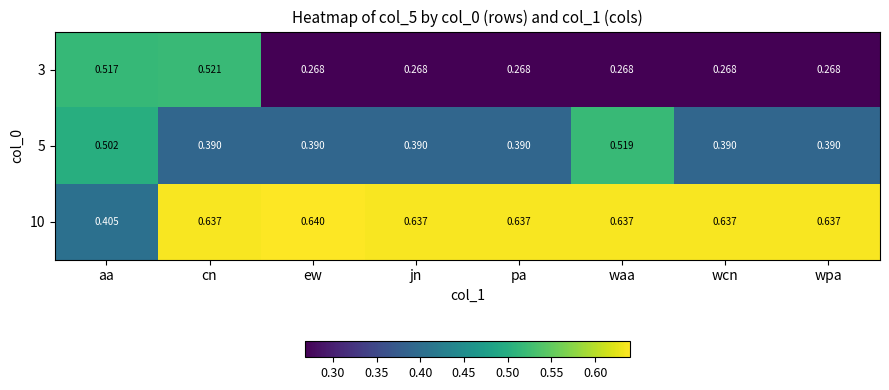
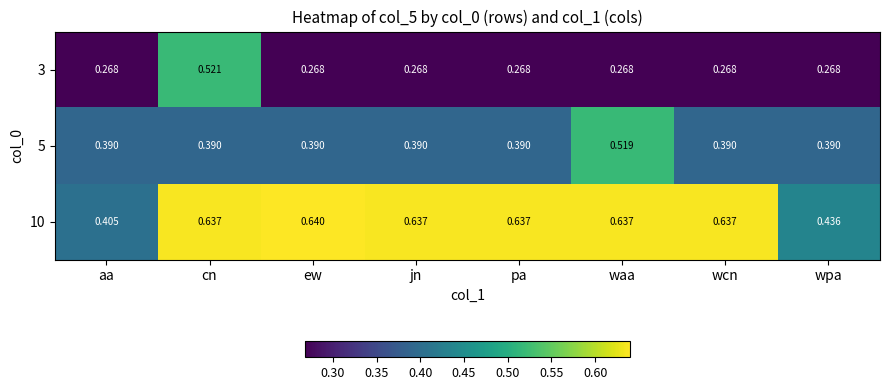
3, aa: 0.517 -> 0.268
5, aa: 0.502 -> 0.390
10, wpa: 0.637 -> 0.436
